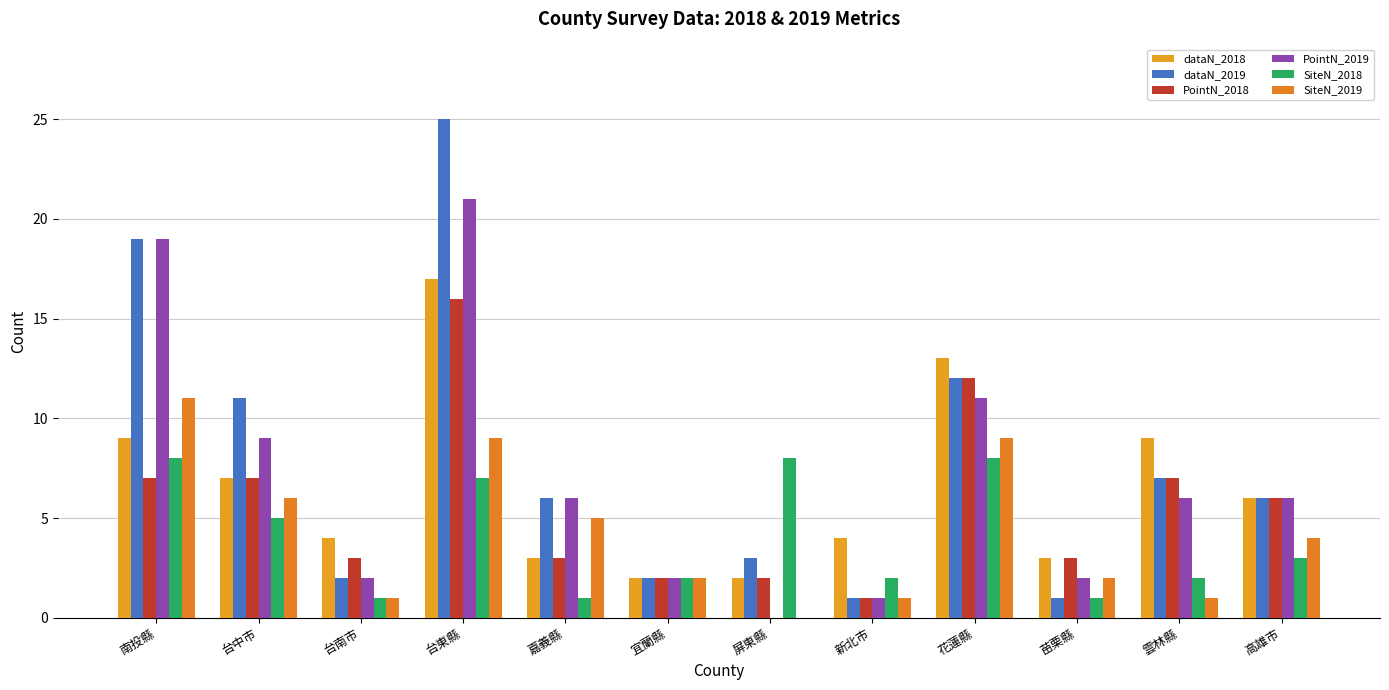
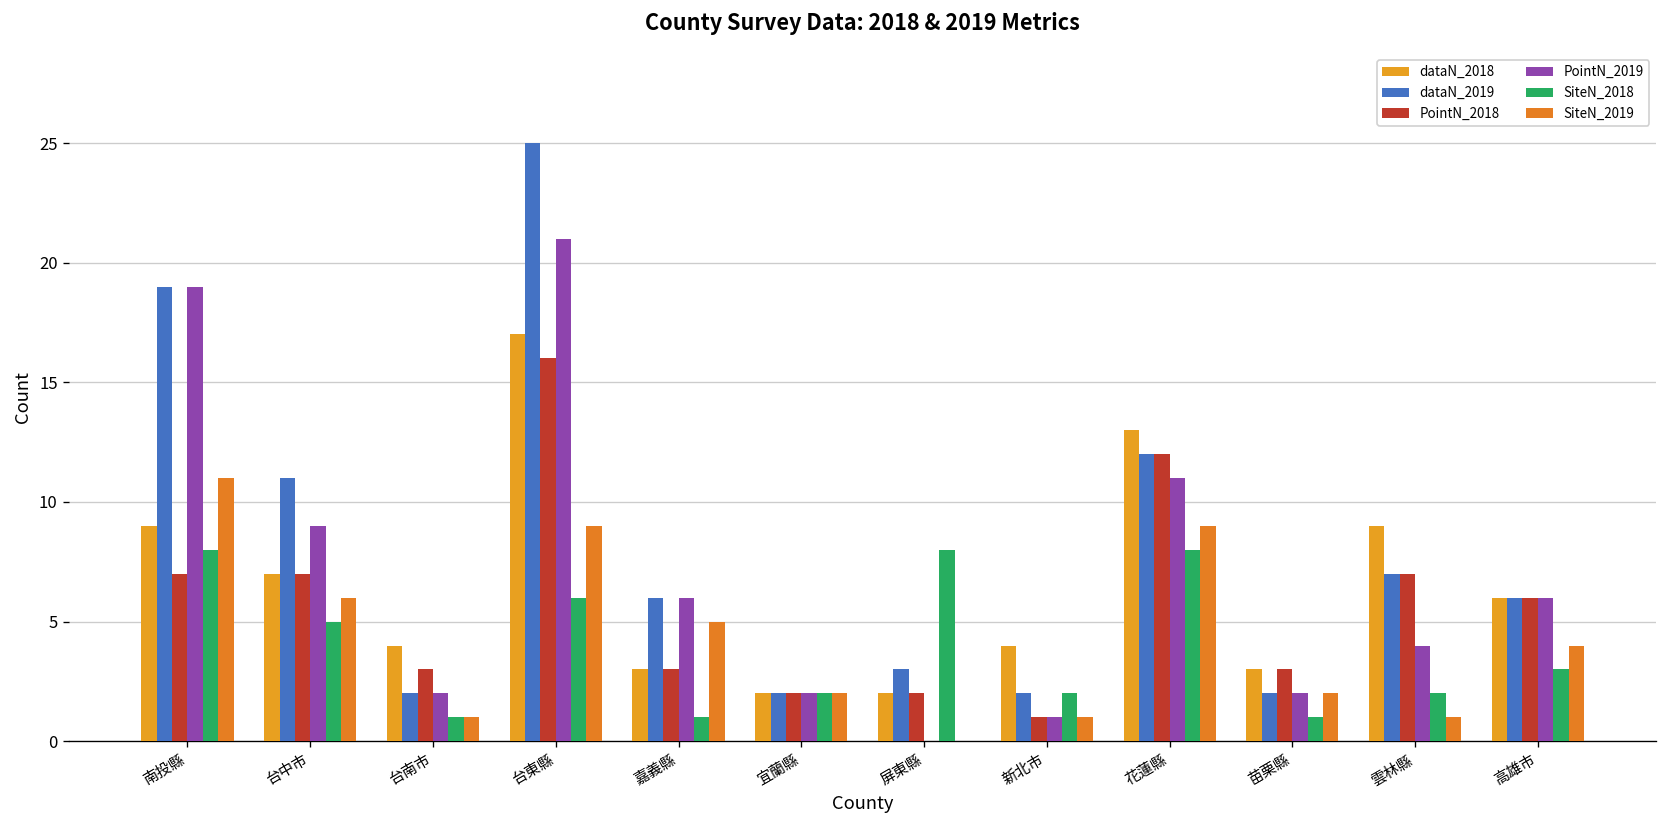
SiteN_2018, 台東縣: 7 -> 6
dataN_2019, 新北市: 1 -> 2
dataN_2019, 苗栗縣: 1 -> 2
PointN_2019, 雲林縣: 6 -> 4
